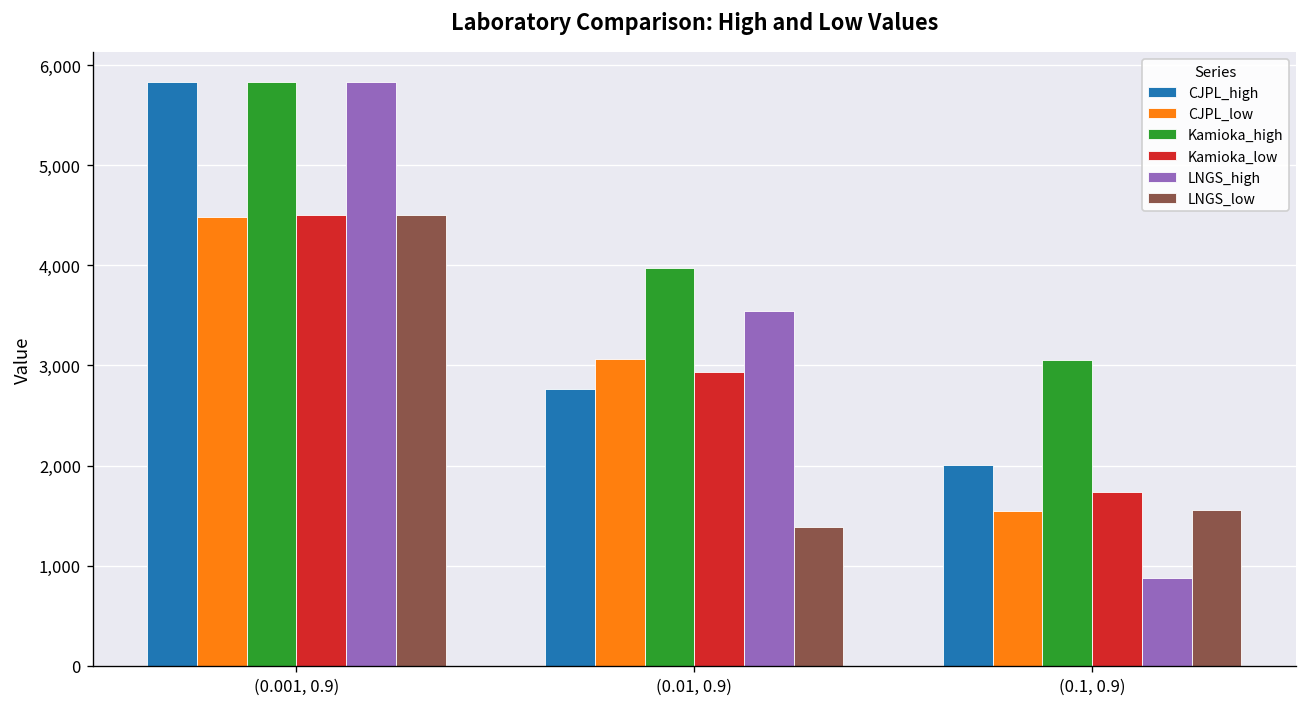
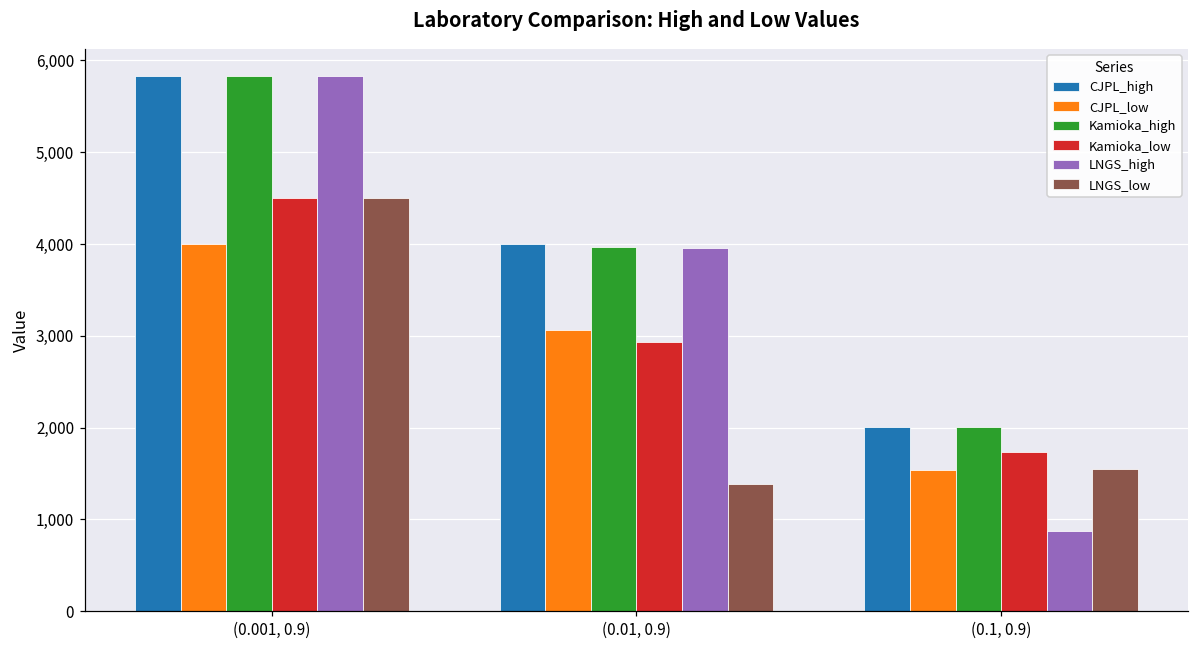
CJPL_low, (0.001, 0.9): 4,500 -> 4,000
CJPL_high, (0.01, 0.9): 2,800 -> 4,000
LNGS_high, (0.01, 0.9): 3,500 -> 4,000
Kamioka_high, (0.1, 0.9): 3,100 -> 2,000
